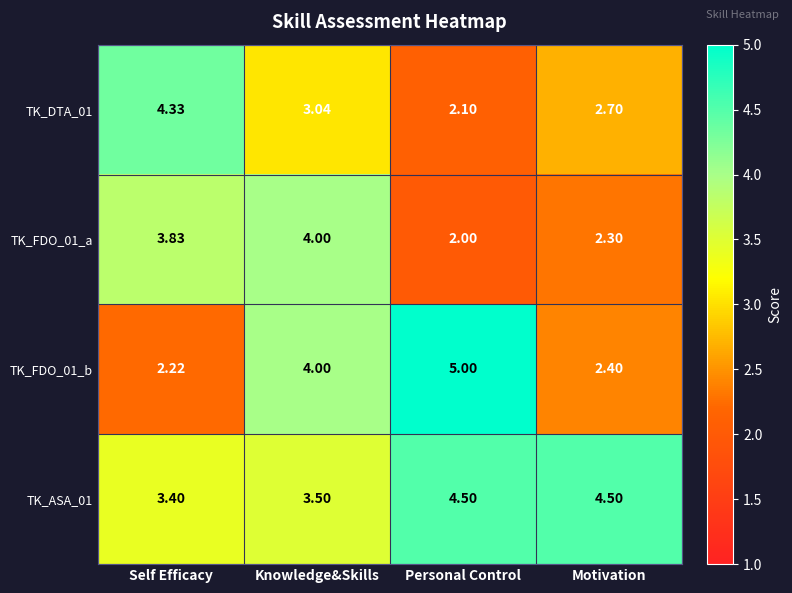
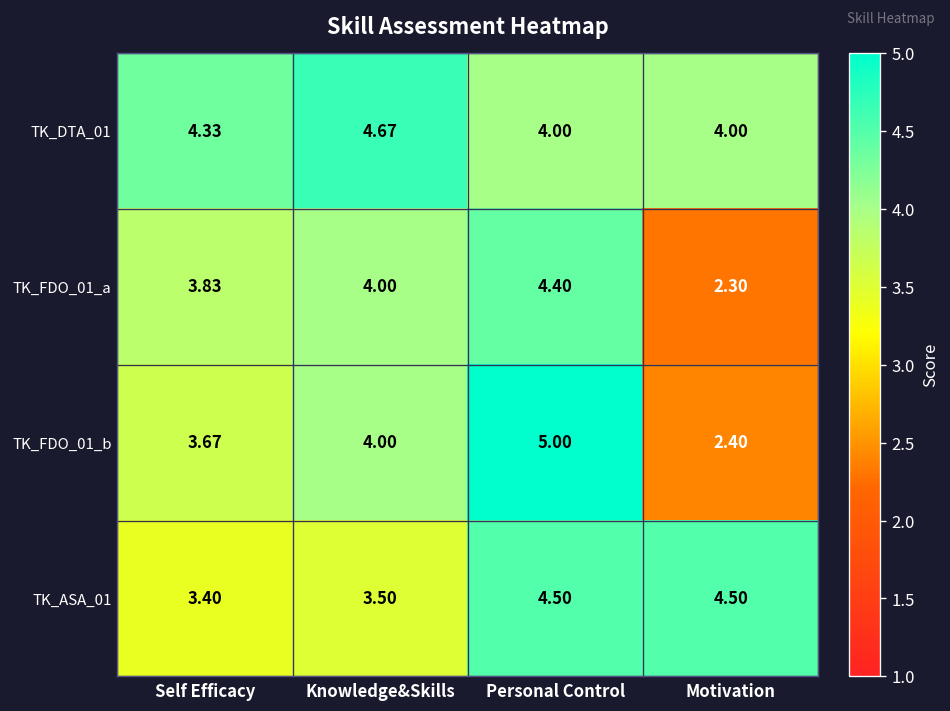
TK_DTA_01, Knowledge&Skills: 3.04 -> 4.67
TK_DTA_01, Personal Control: 2.10 -> 4.00
TK_DTA_01, Motivation: 2.70 -> 4.00
TK_FDO_01_a, Personal Control: 2.00 -> 4.40
TK_FDO_01_b, Self Efficacy: 2.22 -> 3.67
